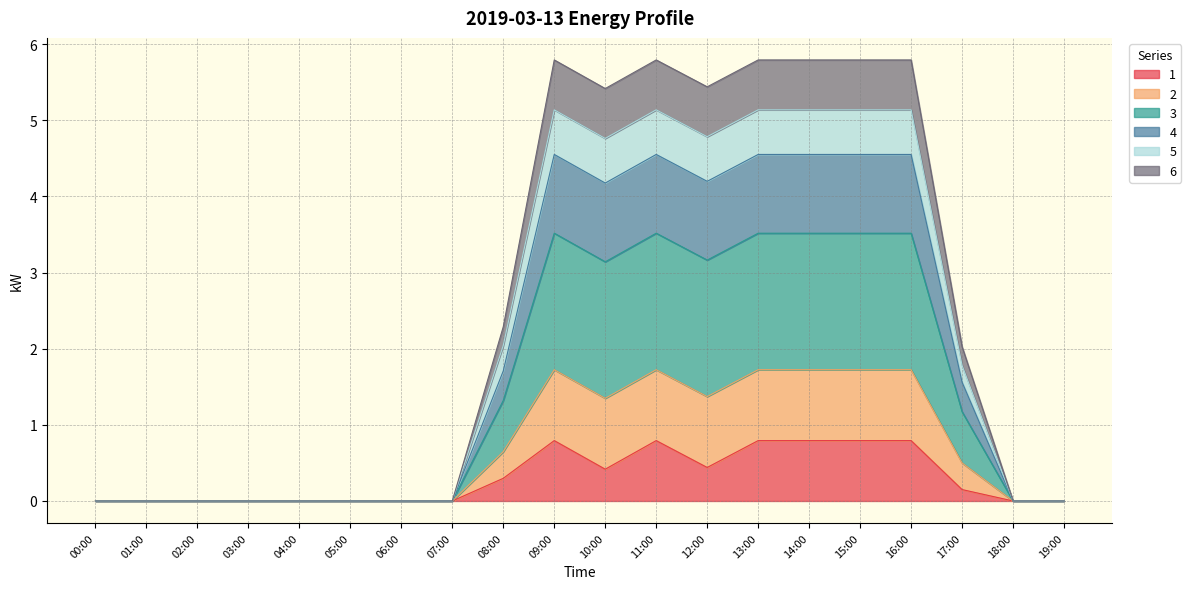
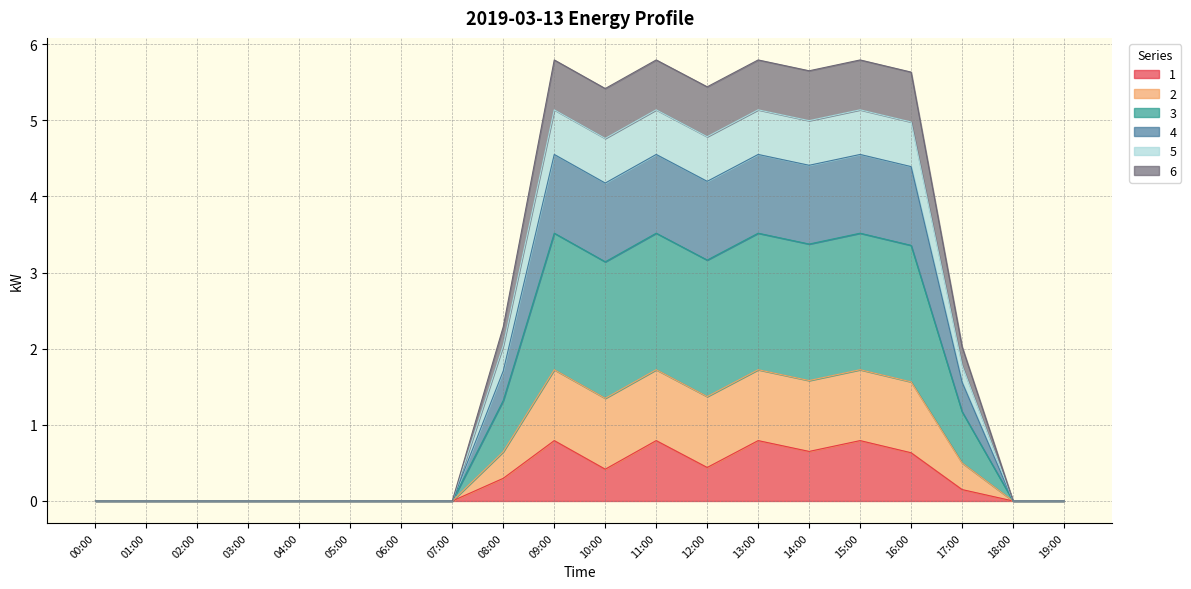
1, 14:00: 0.8 -> 0.7
1, 16:00: 0.8 -> 0.6
